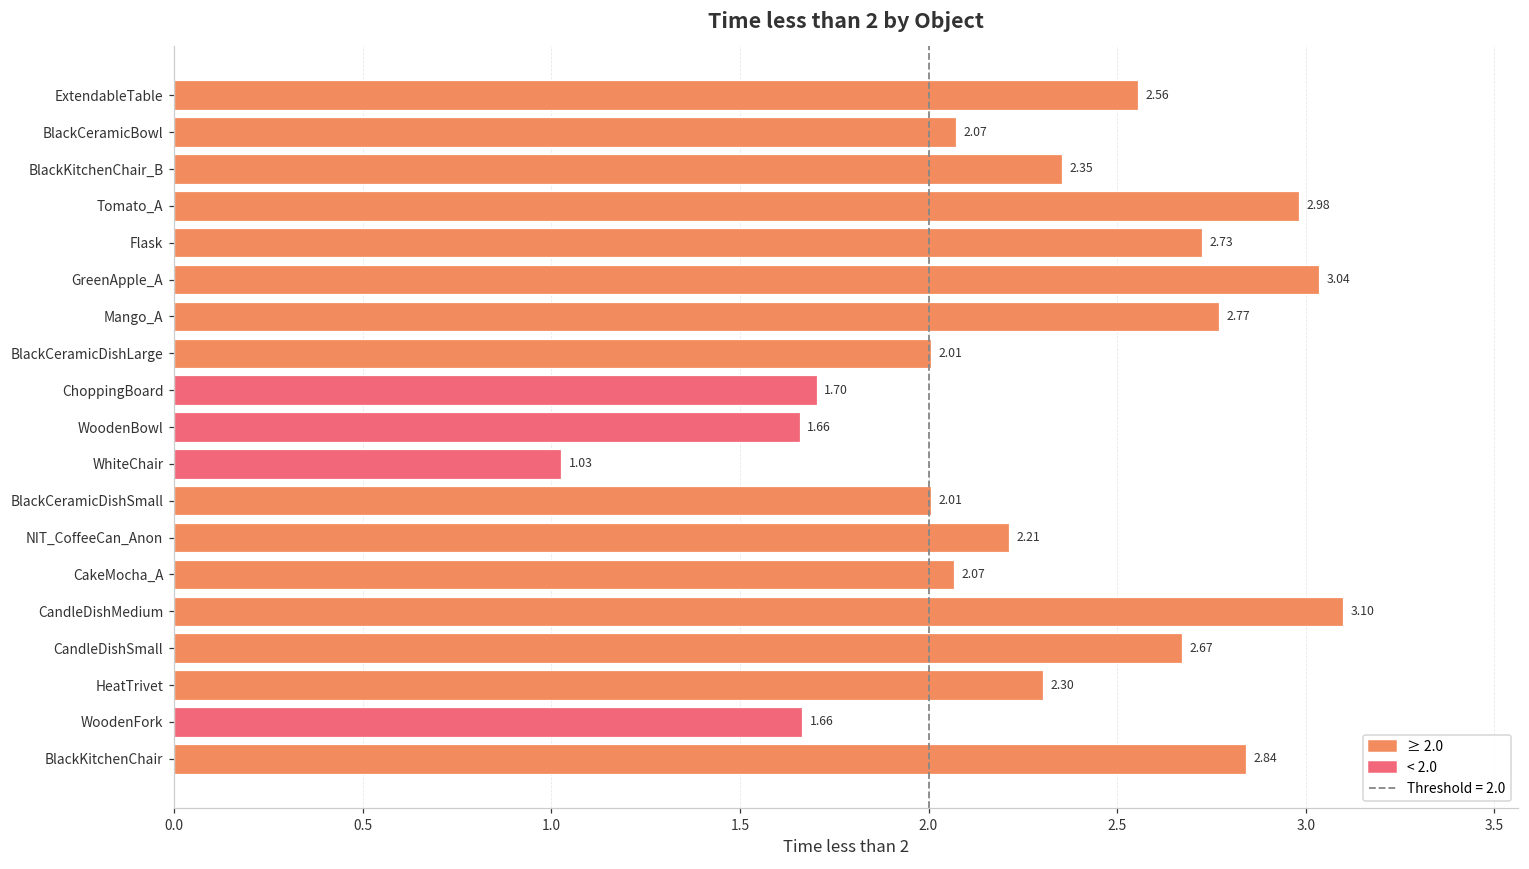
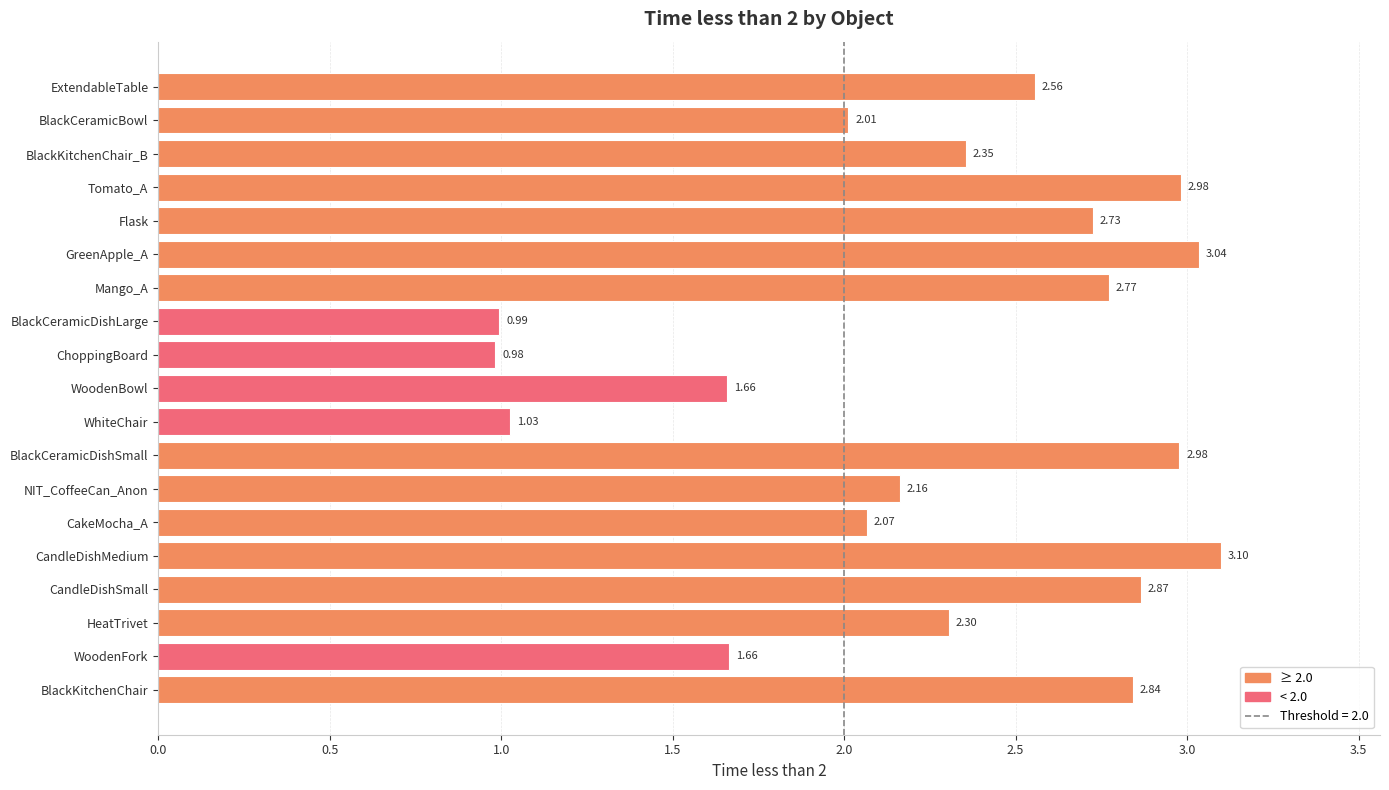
BlackCeramicBowl: 2.07 -> 2.01
BlackCeramicDishLarge: 2.01 -> 0.99
ChoppingBoard: 1.70 -> 0.98
BlackCeramicDishSmall: 2.01 -> 2.98
NIT_CoffeeCan_Anon: 2.21 -> 2.16
CandleDishSmall: 2.67 -> 2.87
